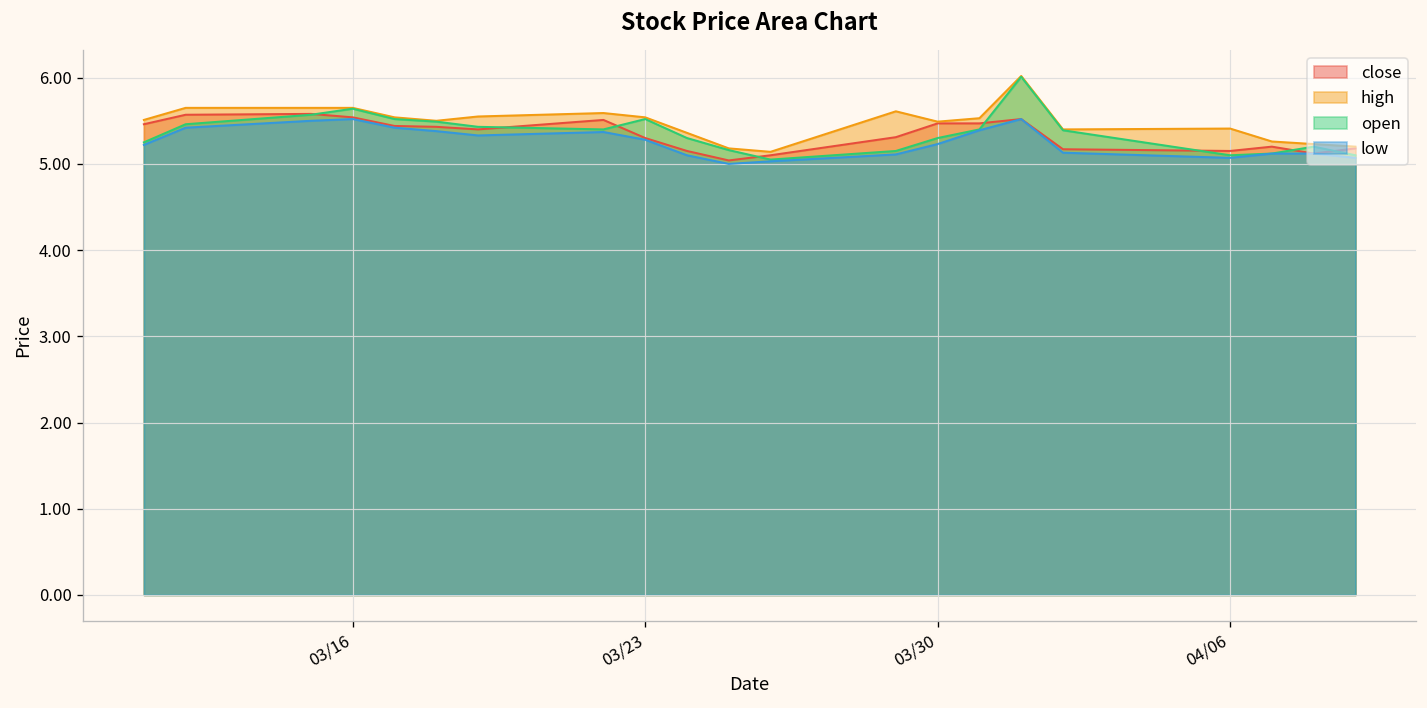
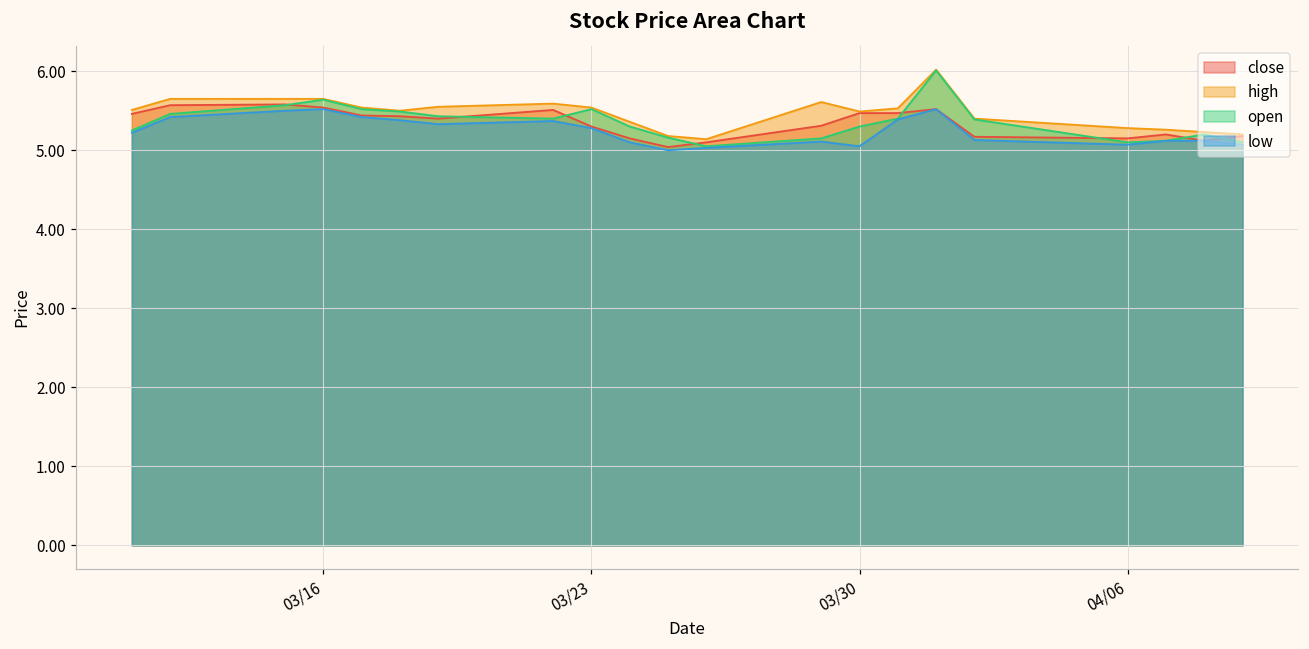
low, 03/30: 5.2 -> 5.1
high, 04/06: 5.4 -> 5.3
